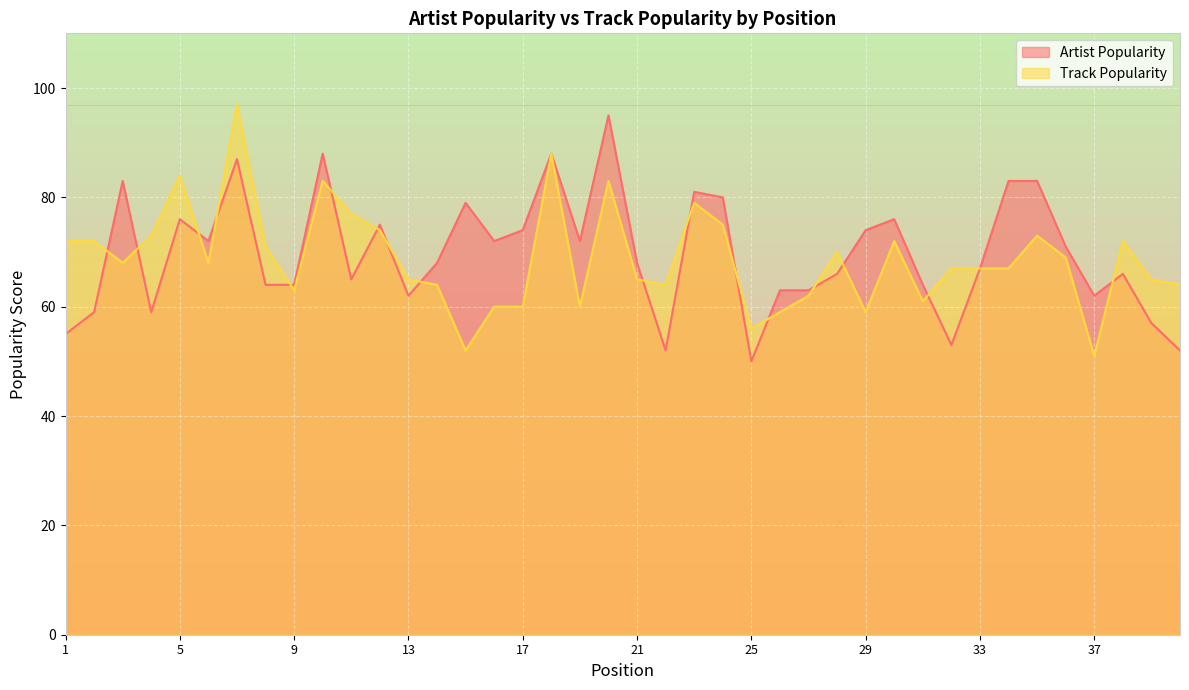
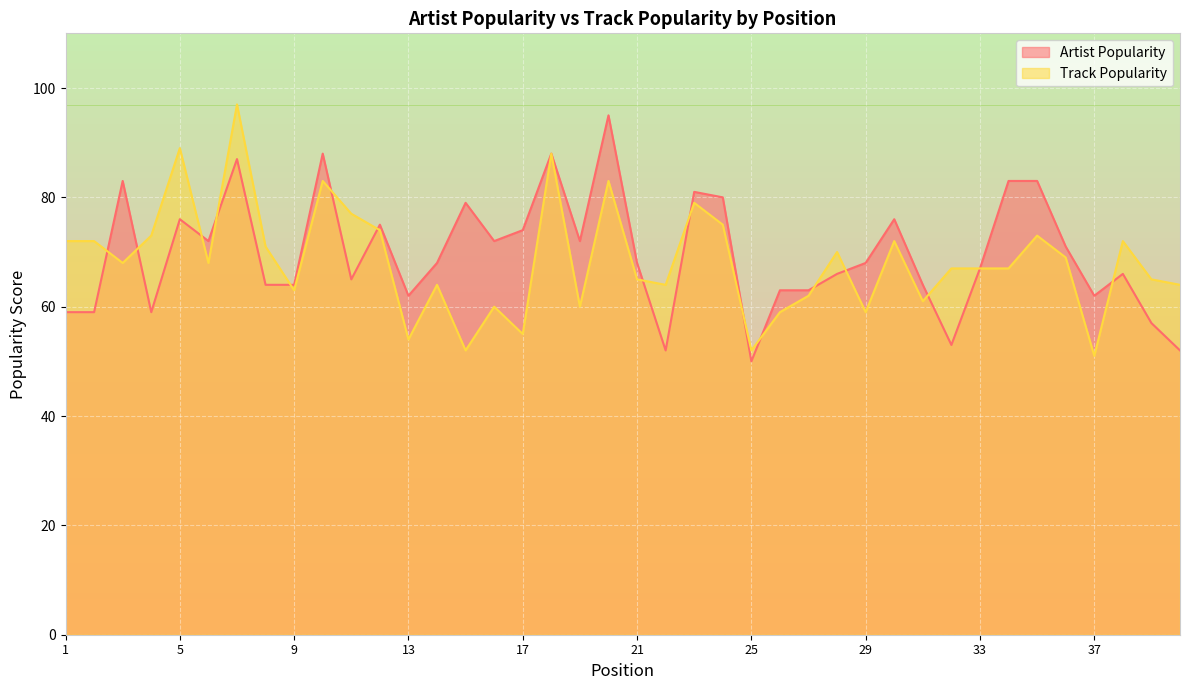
Artist Popularity, 1: 55 -> 59
Track Popularity, 5: 84 -> 89
Track Popularity, 13: 65 -> 54
Track Popularity, 17: 60 -> 55
Track Popularity, 25: 56 -> 52
Artist Popularity, 29: 74 -> 68
